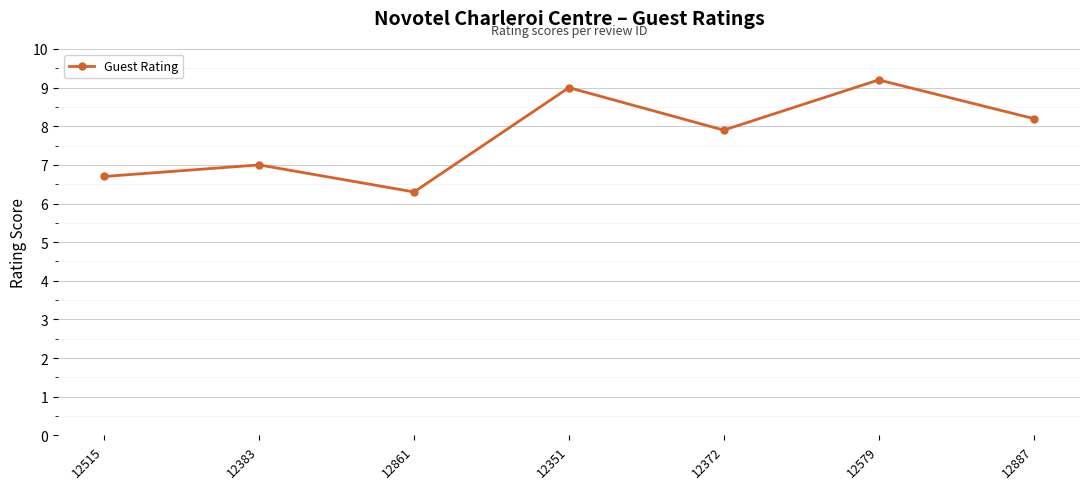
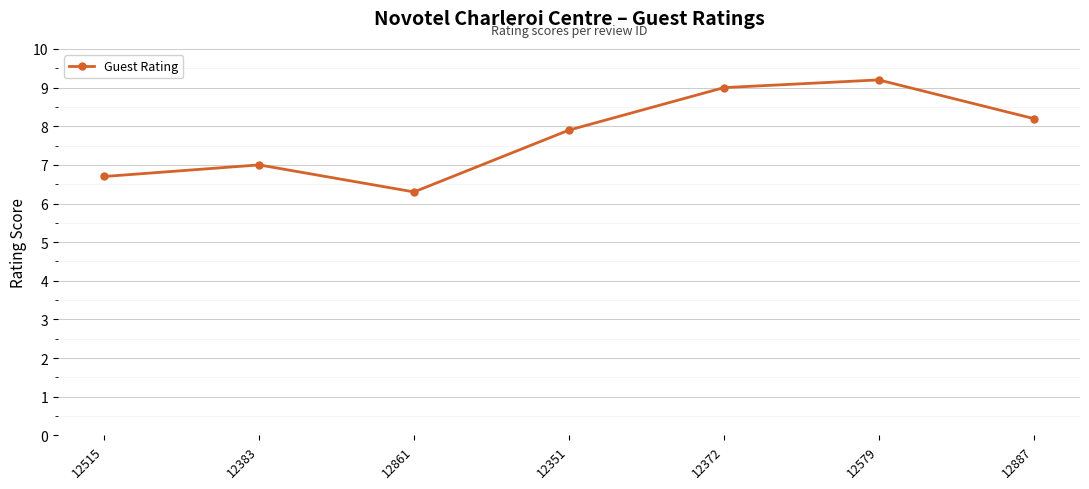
12351: 9.0 -> 7.9
12372: 7.9 -> 9.0
